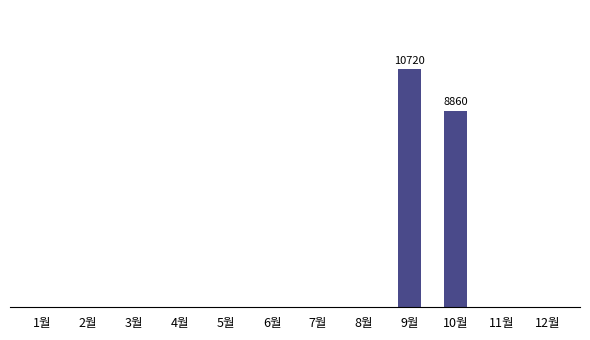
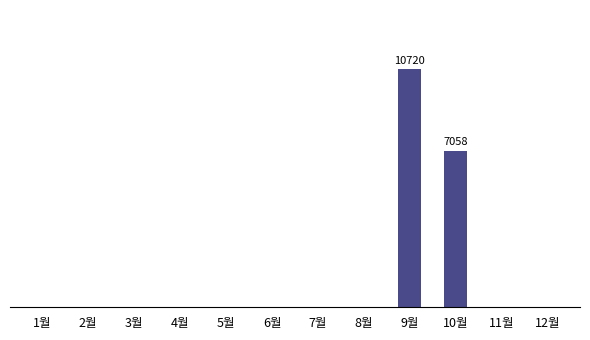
10월: 8860 -> 7058
